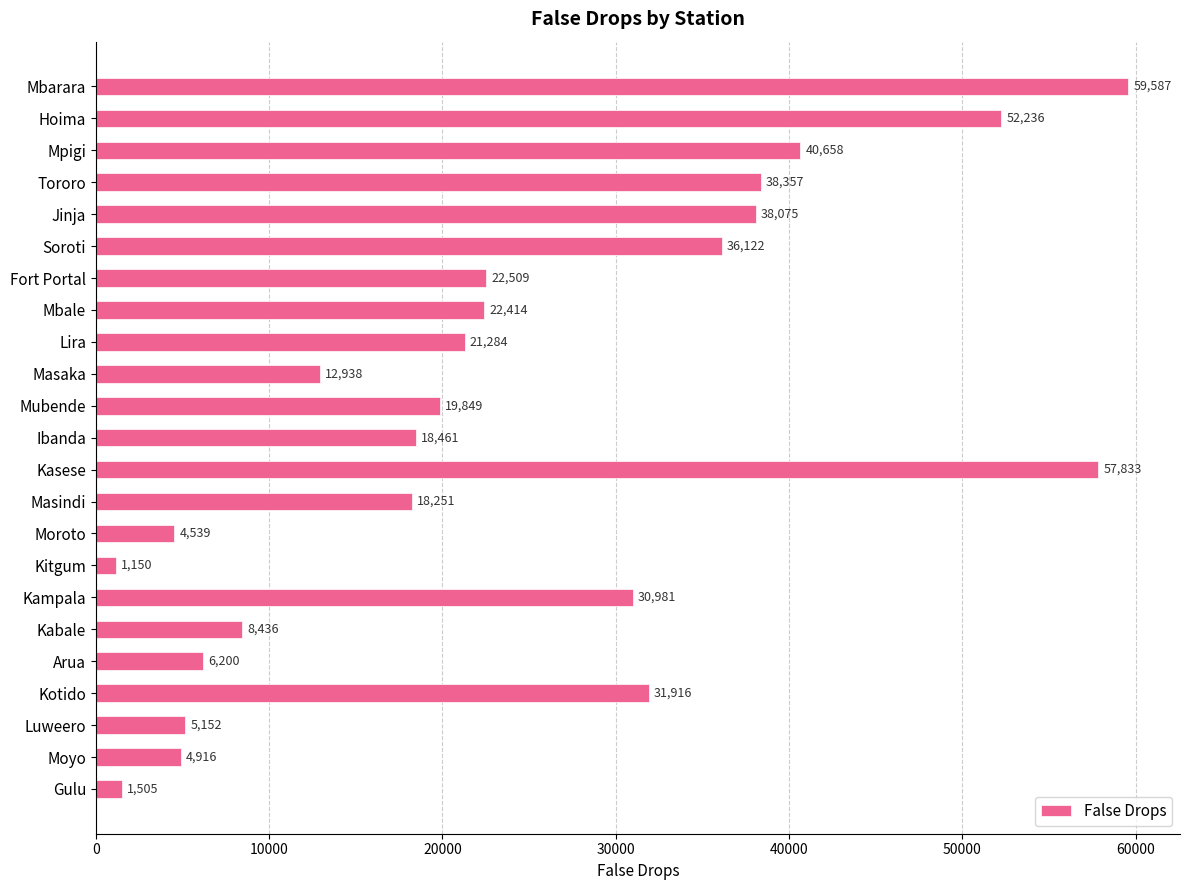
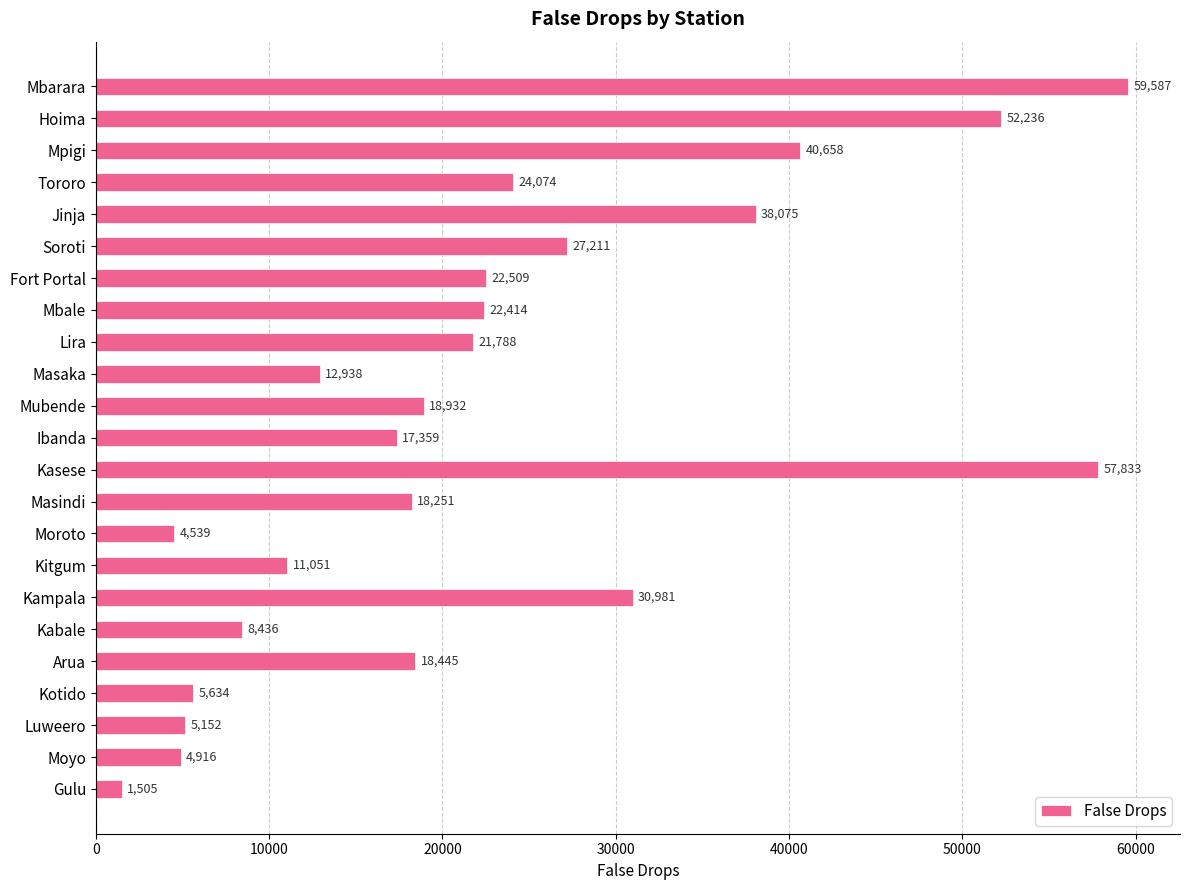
Tororo: 38,357 -> 24,074
Soroti: 36,122 -> 27,211
Lira: 21,284 -> 21,788
Mubende: 19,849 -> 18,932
Ibanda: 18,461 -> 17,359
Kitgum: 1,150 -> 11,051
Arua: 6,200 -> 18,445
Kotido: 31,916 -> 5,634
